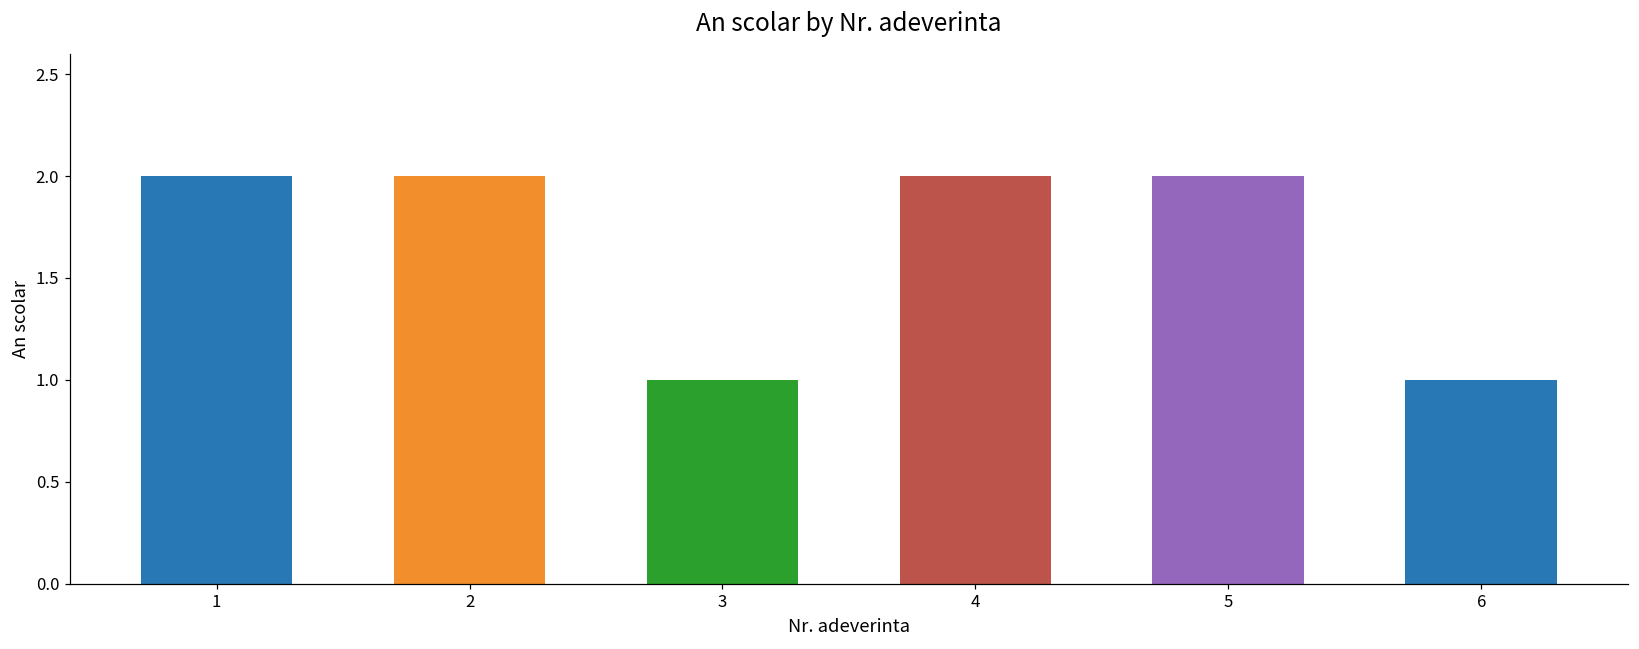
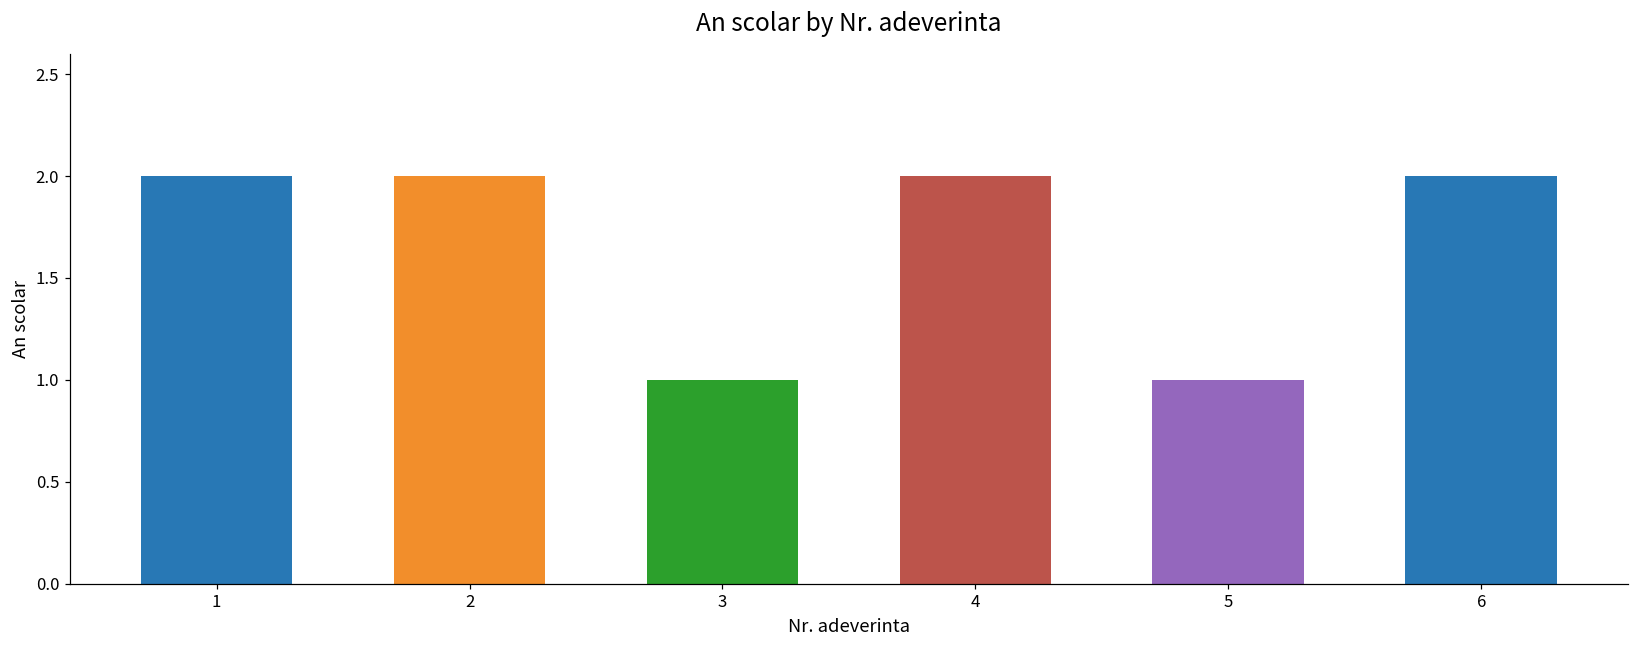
5: 2 -> 1
6: 1 -> 2
